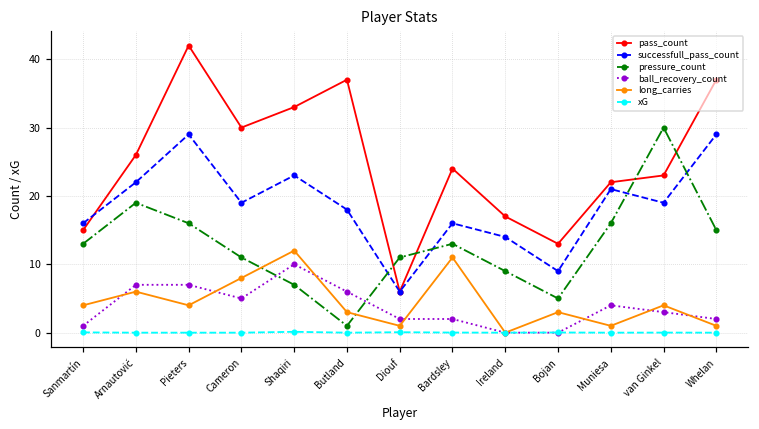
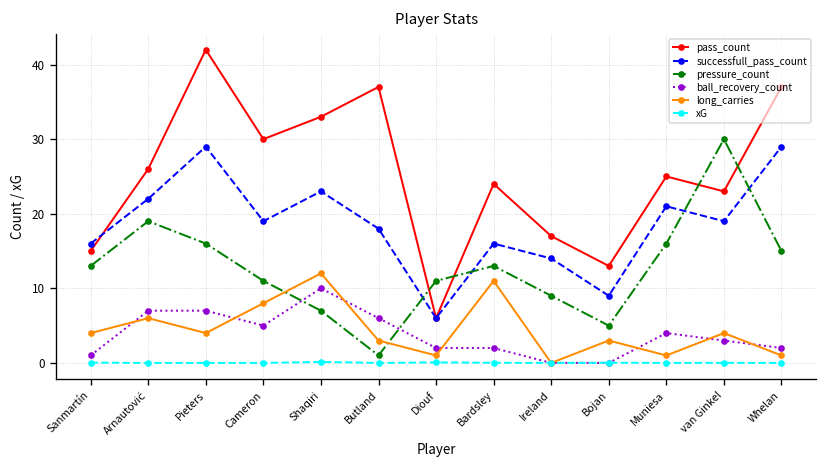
pass_count, Muniesa: 22 -> 25
